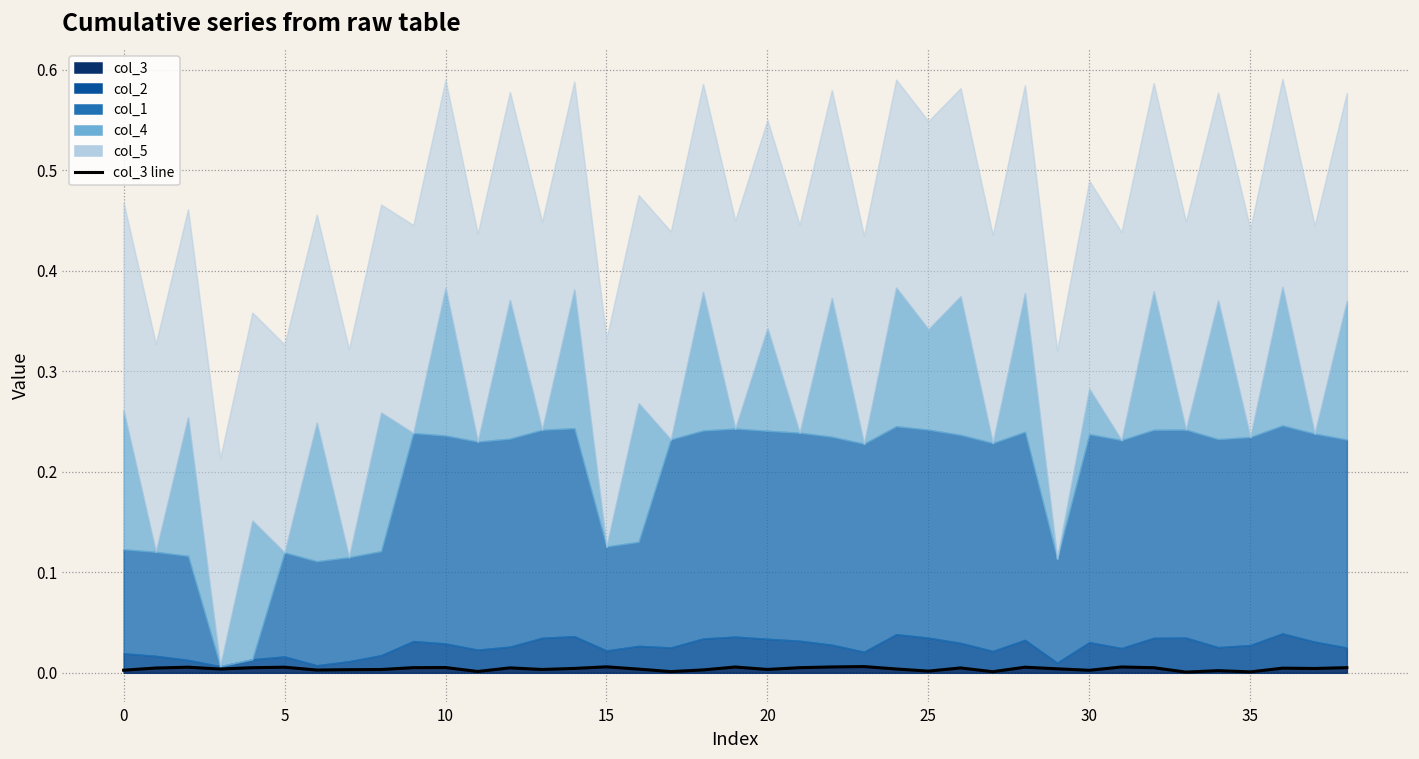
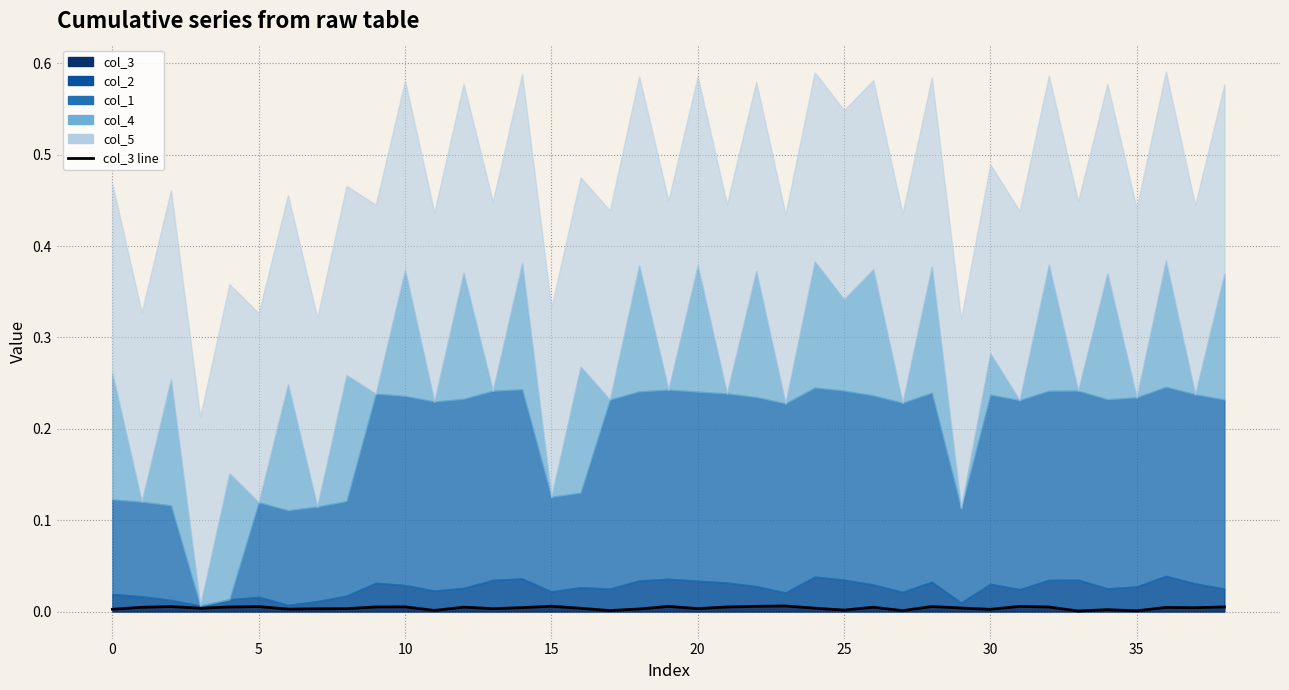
col_4, 10: 0.15 -> 0.14
col_4, 20: 0.10 -> 0.14
